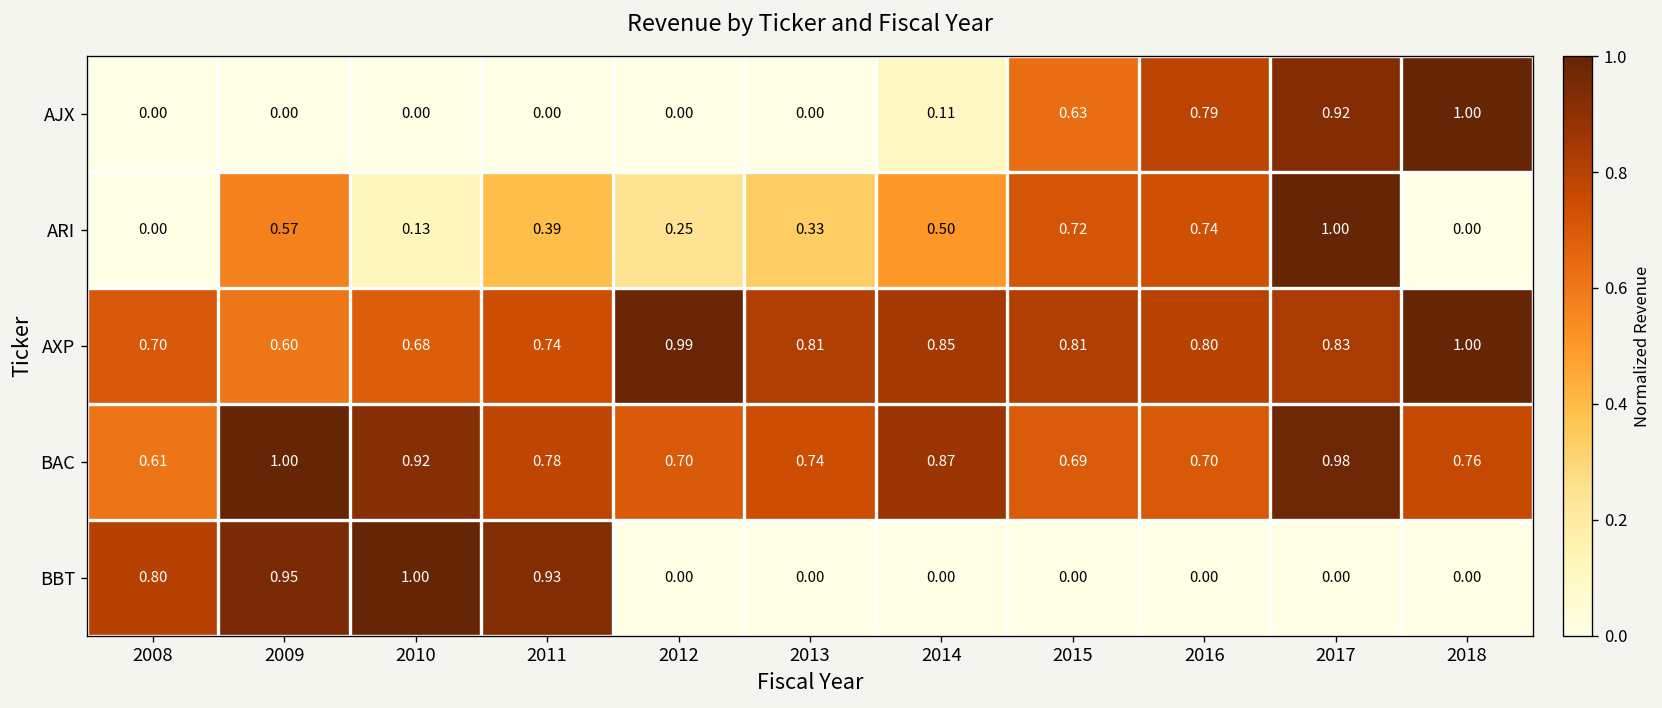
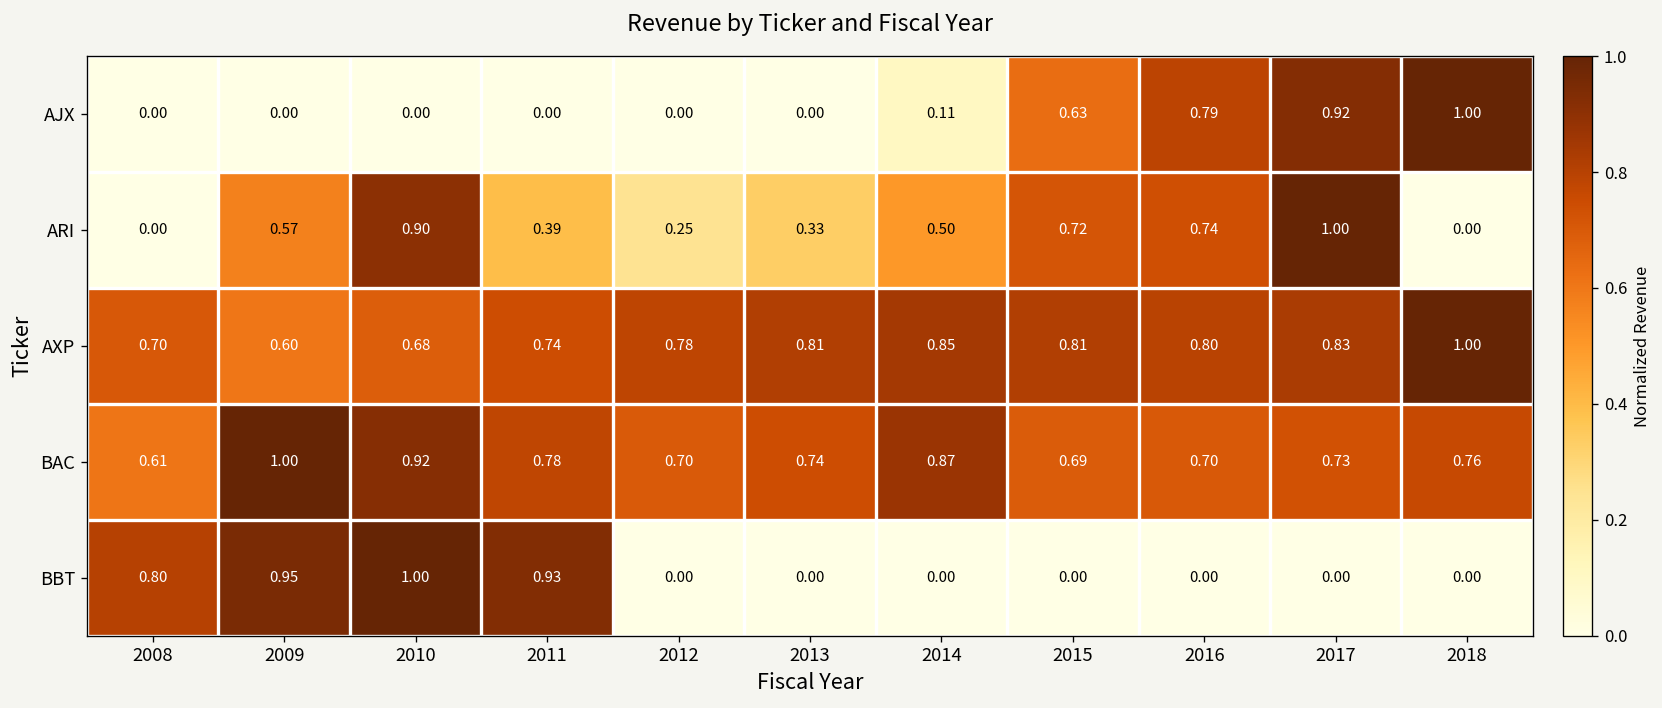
ARI, 2010: 0.13 -> 0.90
AXP, 2012: 0.99 -> 0.78
BAC, 2017: 0.98 -> 0.73
